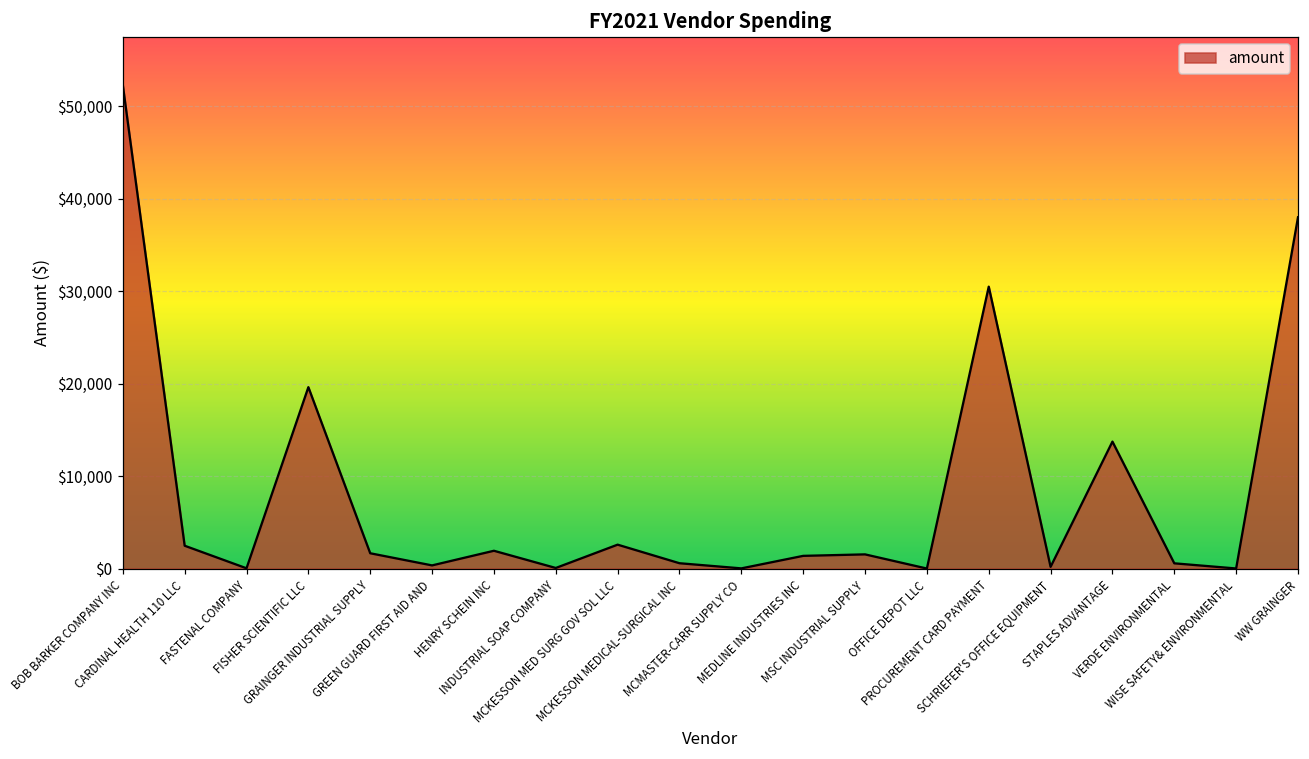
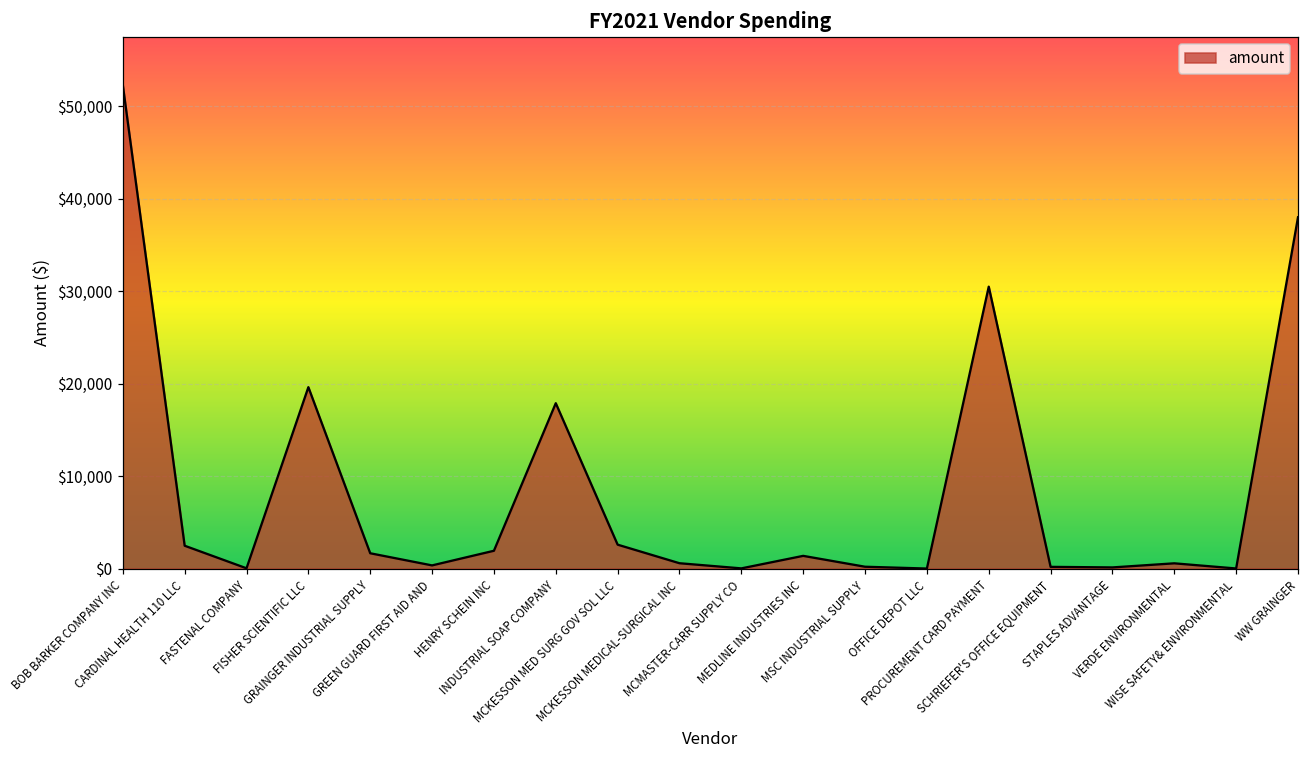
INDUSTRIAL SOAP COMPANY: $0 -> $18,000
MSC INDUSTRIAL SUPPLY: $2,000 -> $0
STAPLES ADVANTAGE: $14,000 -> $0
